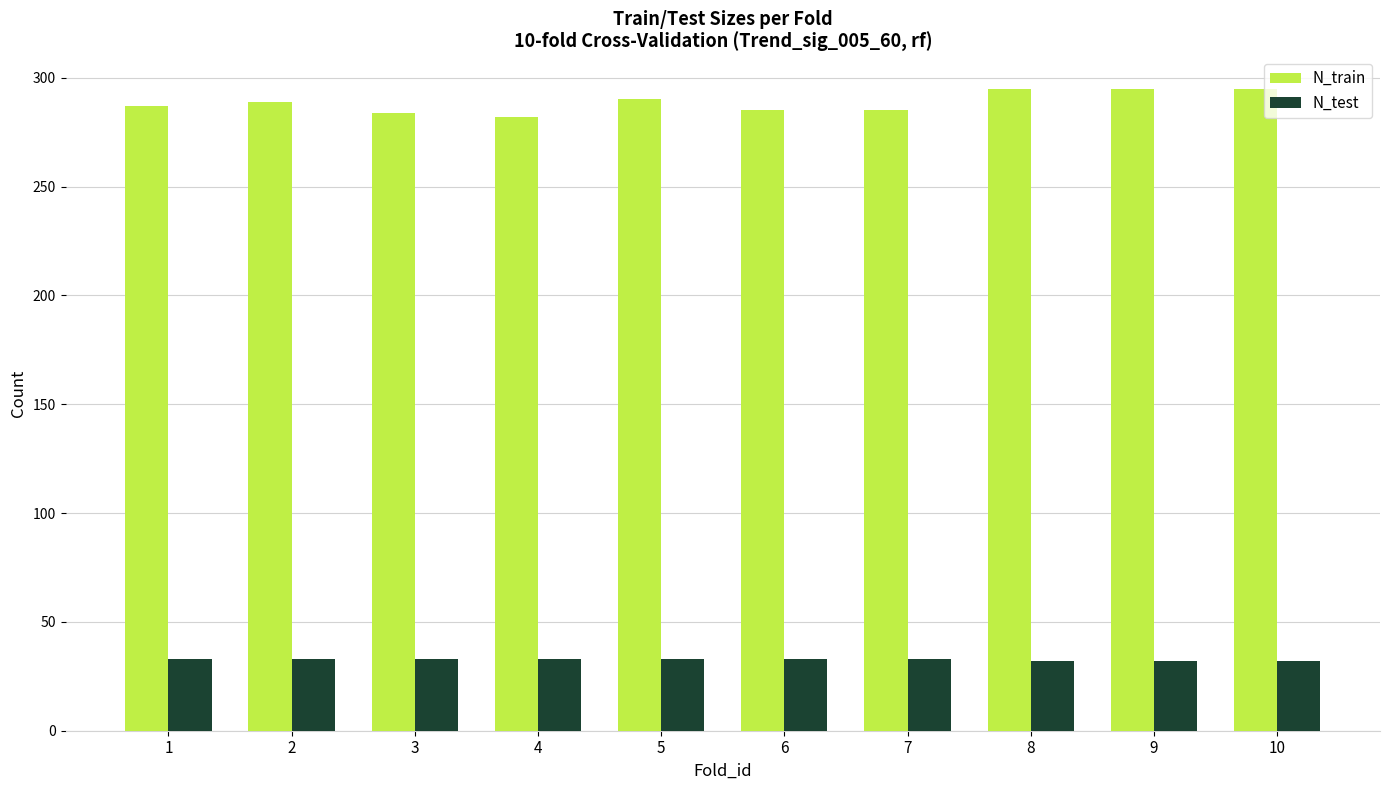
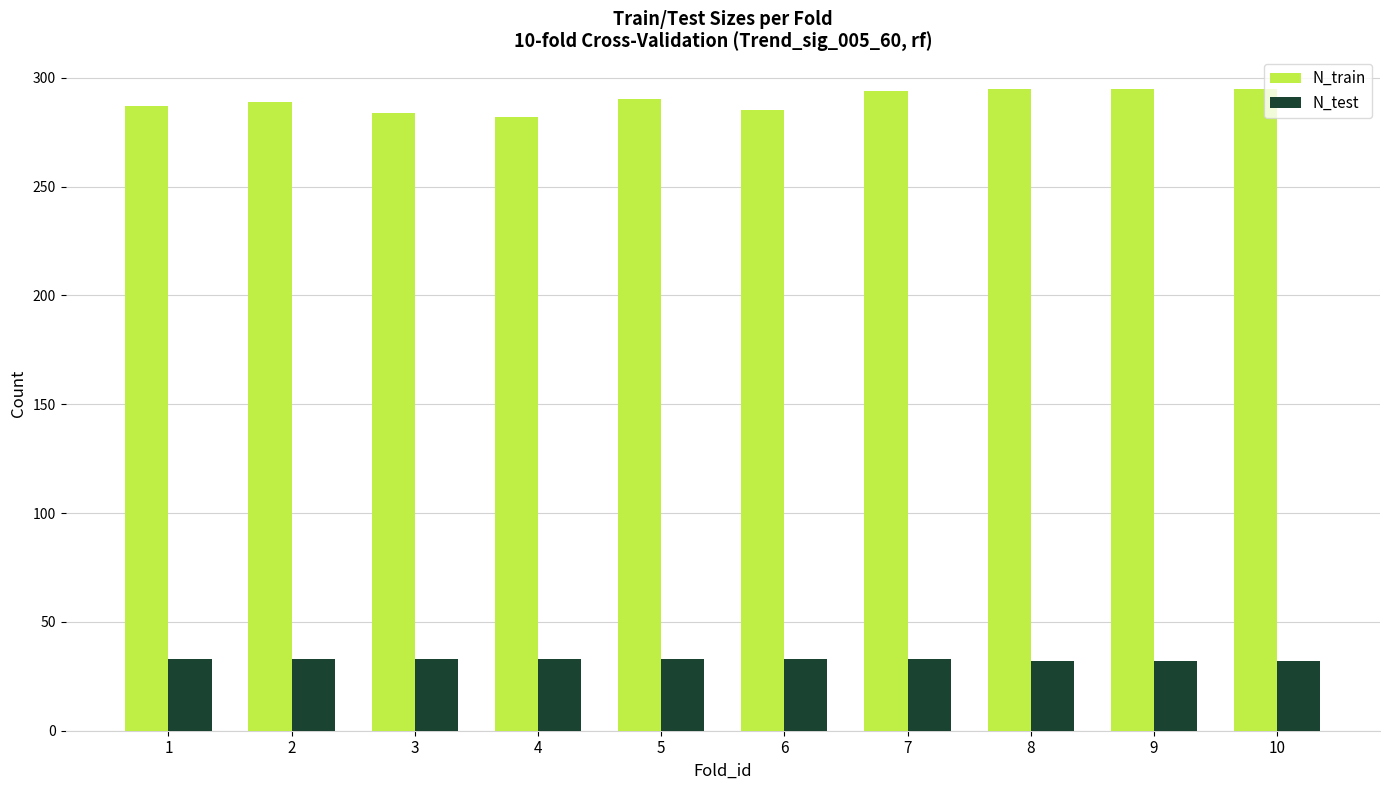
N_train, 7: 285 -> 294
